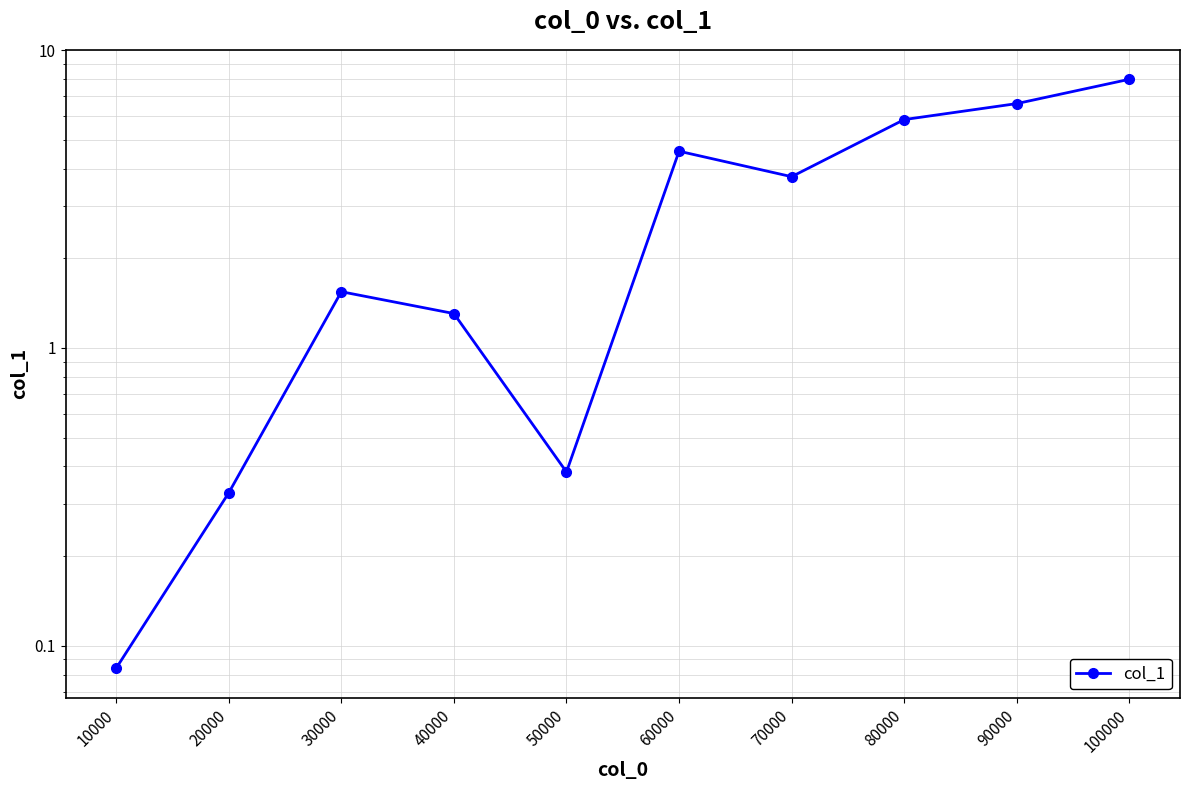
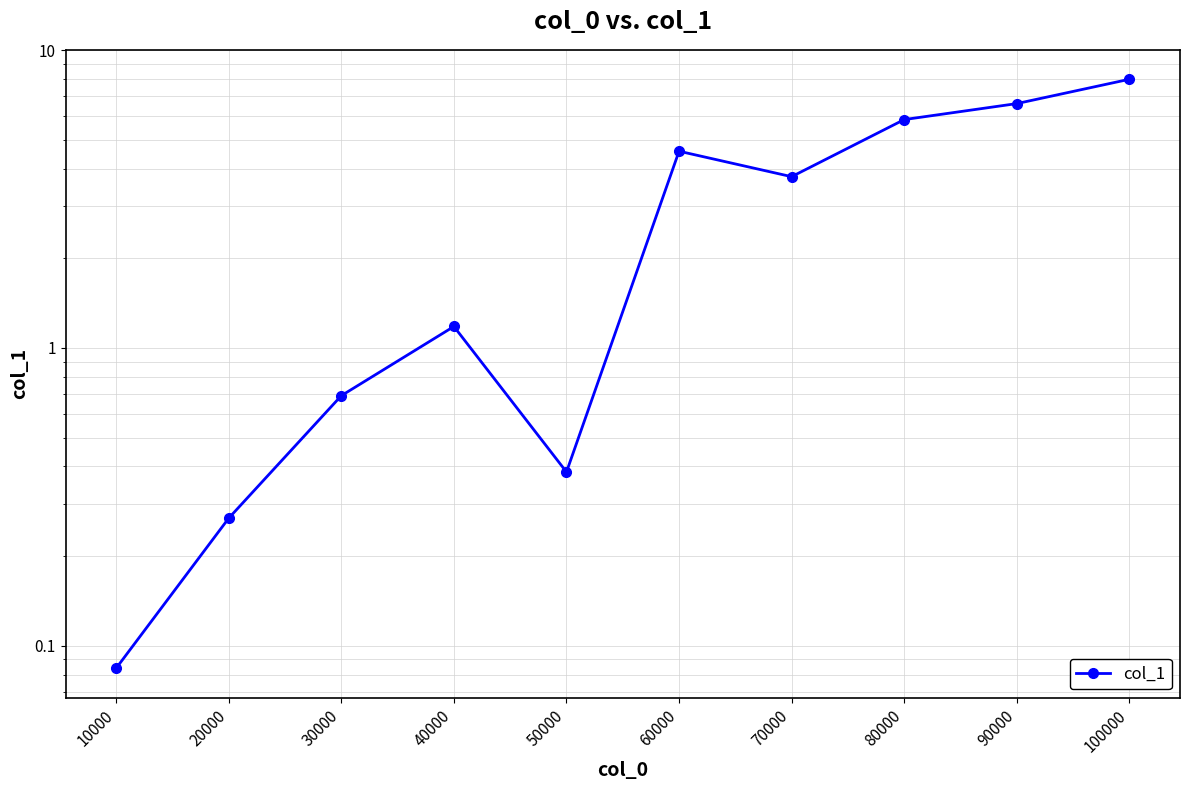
20000: 0.33 -> 0.27
30000: 1.5 -> 0.69
40000: 1.3 -> 1.18
